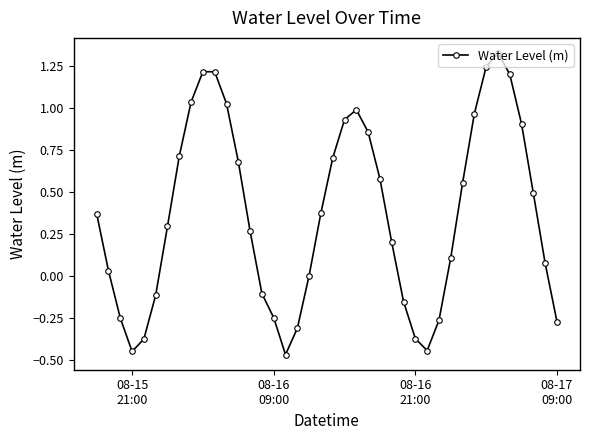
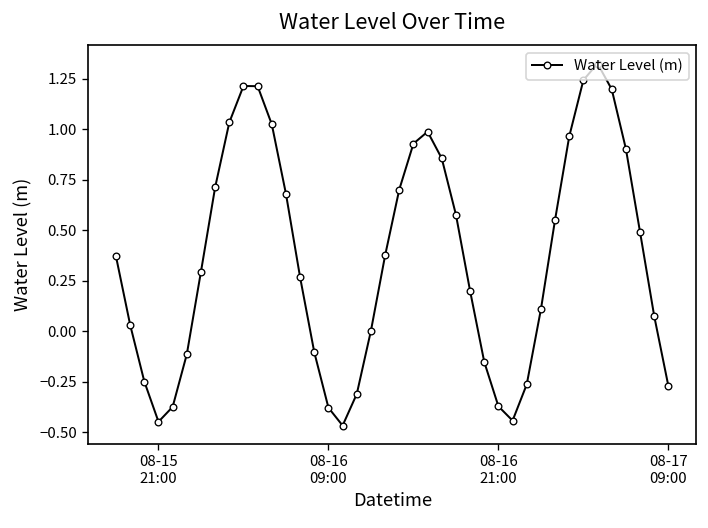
08-16 09:00: -0.25 -> -0.38
